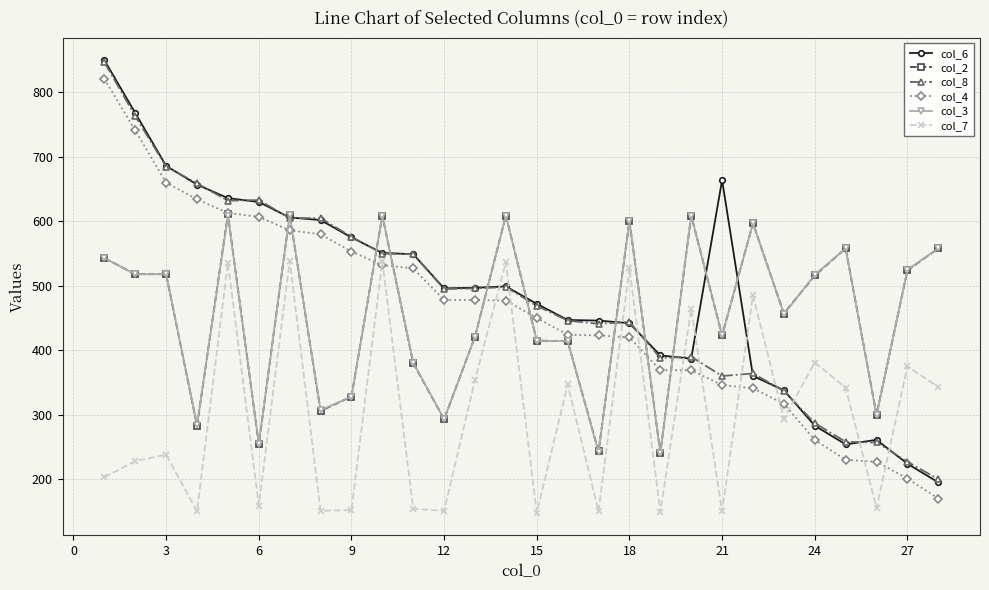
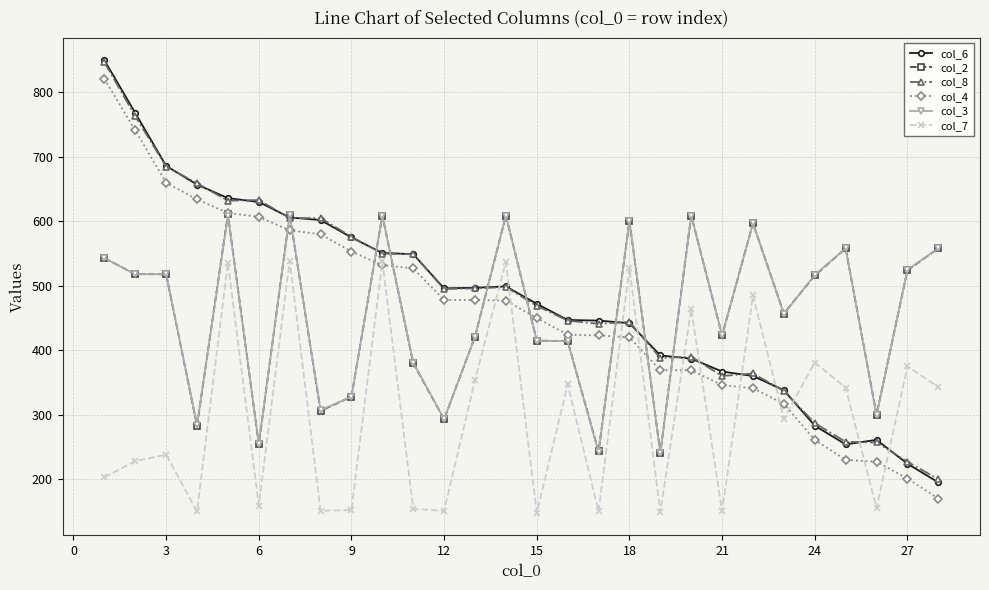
col_6, 21: 660 -> 370
